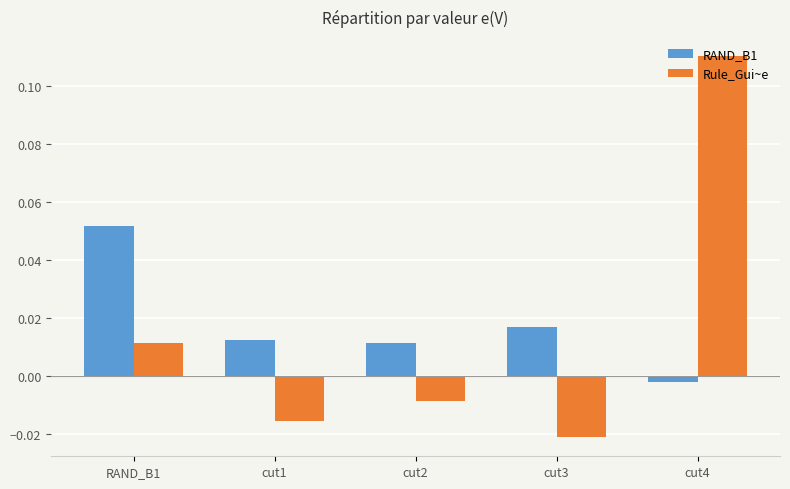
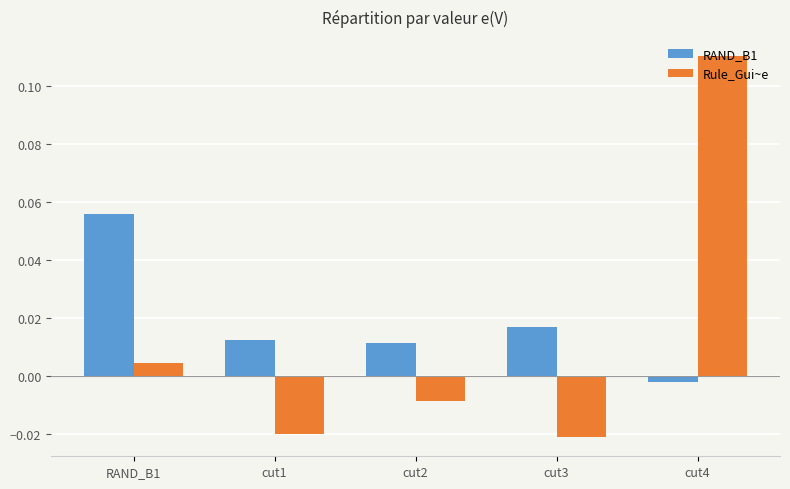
RAND_B1, RAND_B1: 0.052 -> 0.056
Rule_Gui~e, RAND_B1: 0.011 -> 0.005
Rule_Gui~e, cut1: -0.015 -> -0.020
